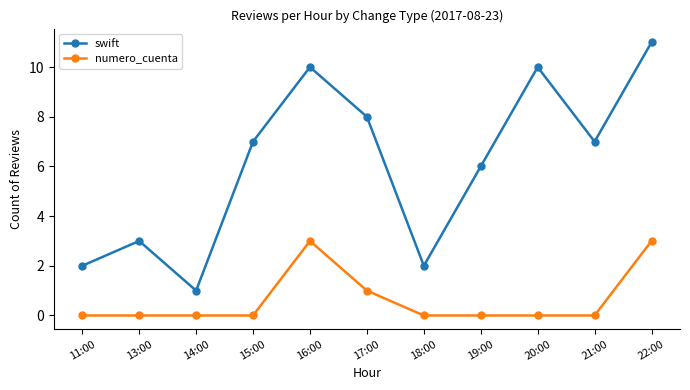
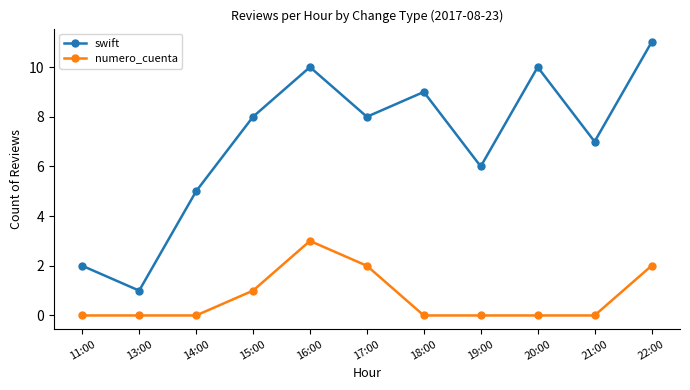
swift, 13:00: 3 -> 1
swift, 14:00: 1 -> 5
swift, 15:00: 7 -> 8
numero_cuenta, 15:00: 0 -> 1
numero_cuenta, 17:00: 1 -> 2
swift, 18:00: 2 -> 9
numero_cuenta, 22:00: 3 -> 2
